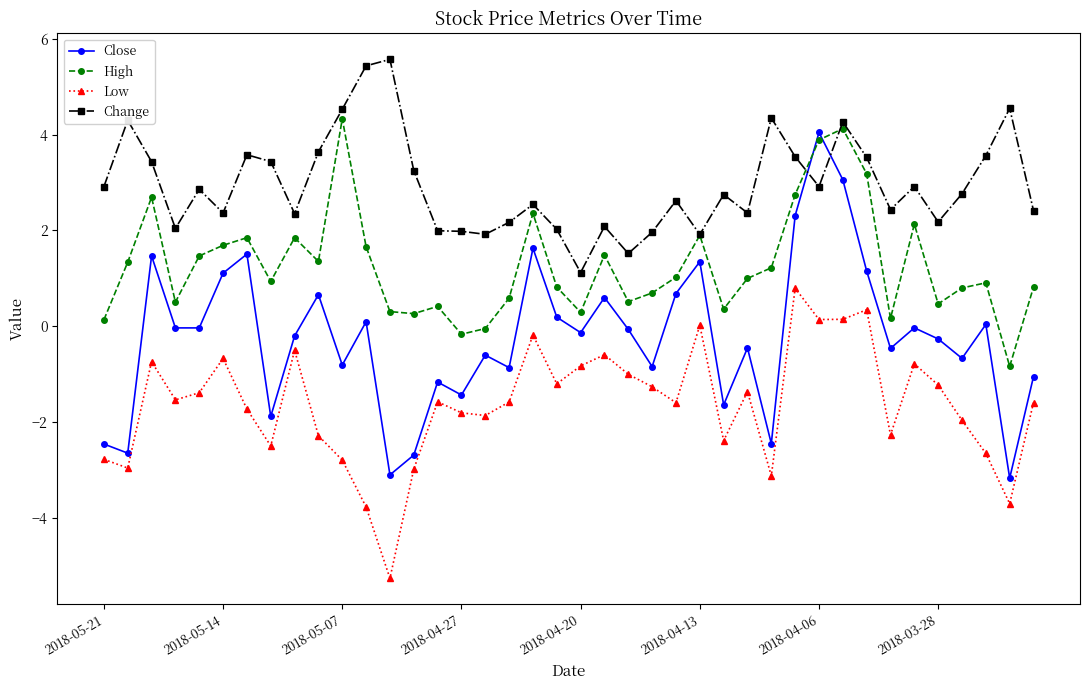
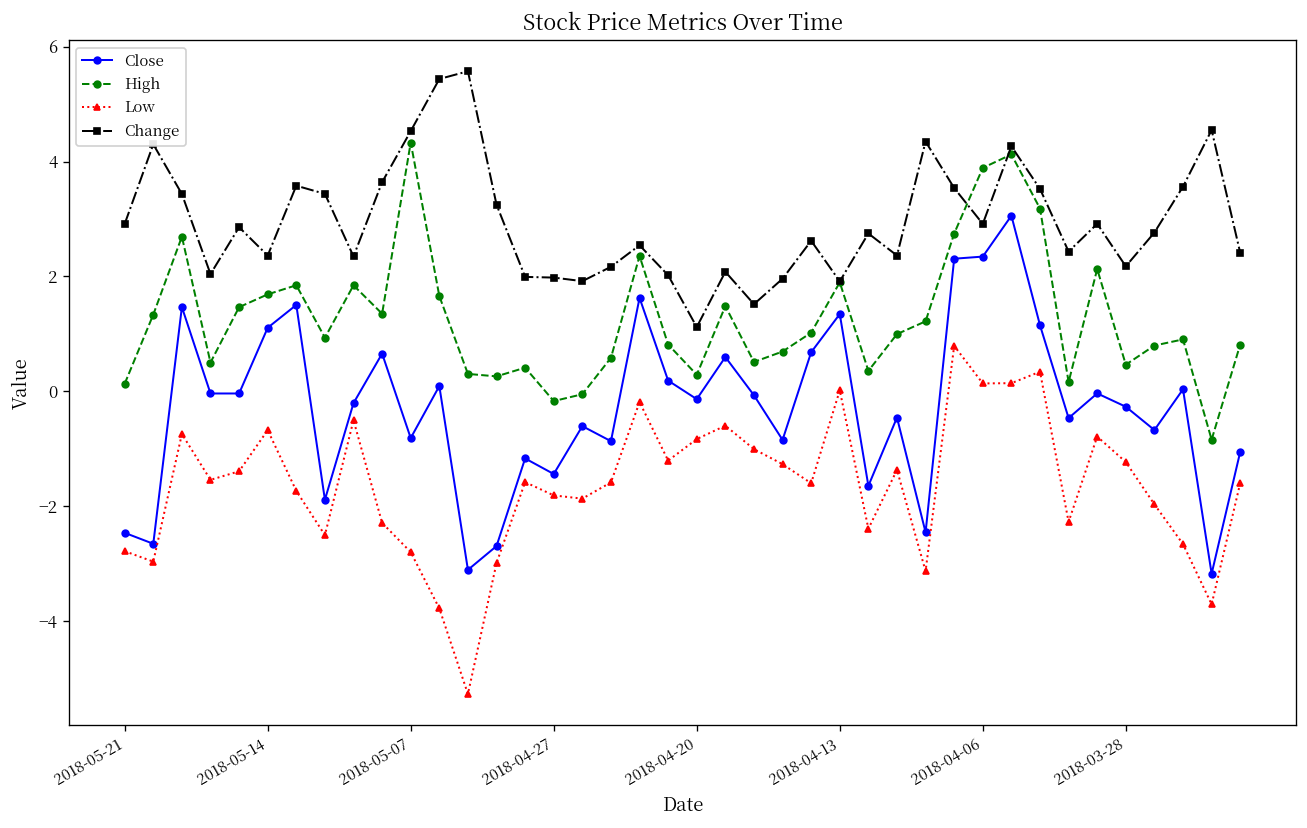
Close, 2018-04-06: 4.0 -> 2.3
